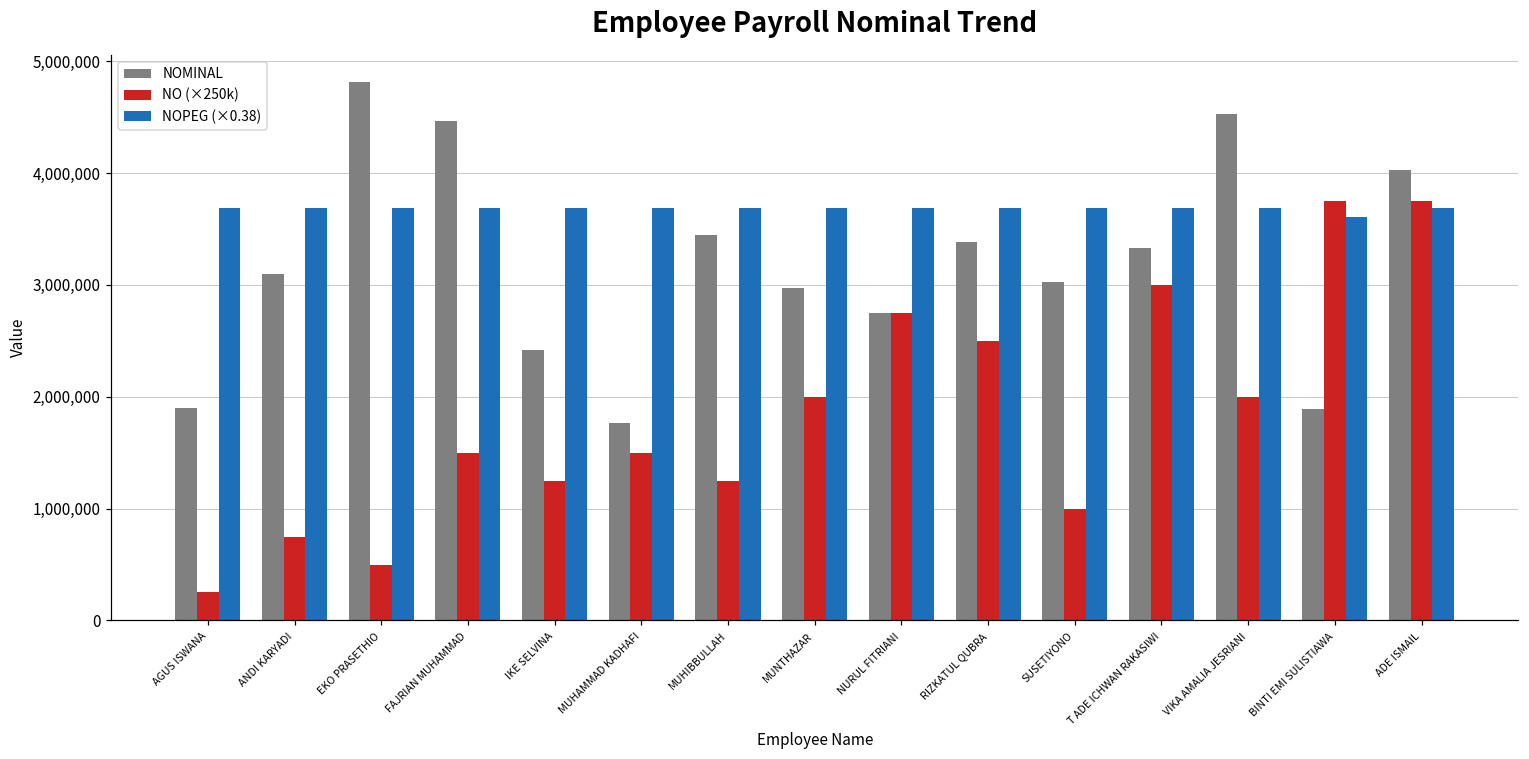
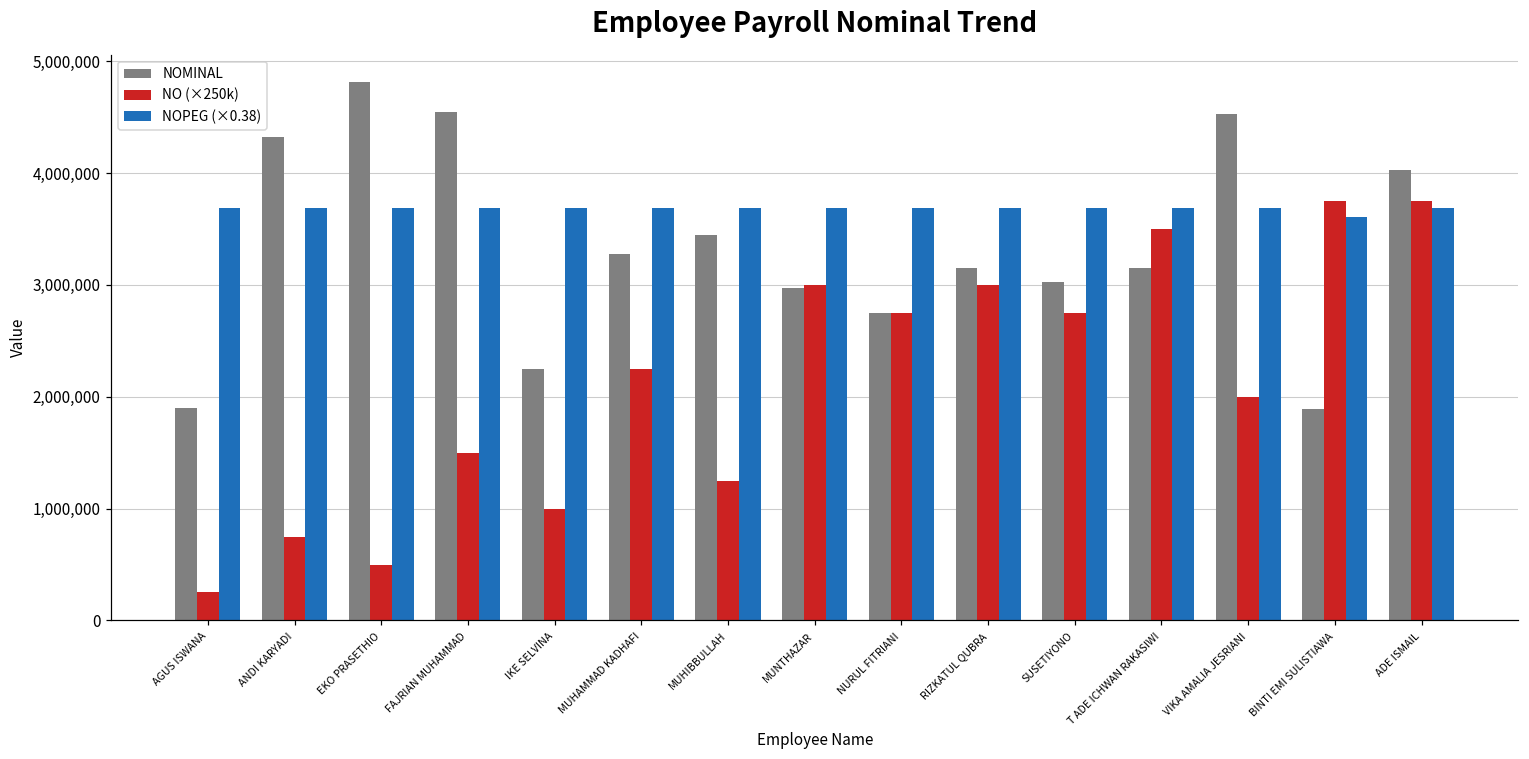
NOMINAL, ANDI KARYADI: 3,100,000 -> 4,330,000
NOMINAL, FAJRIAN MUHAMMAD: 4,460,000 -> 4,550,000
NOMINAL, IKE SELVINA: 2,420,000 -> 2,250,000
NO (×250k), IKE SELVINA: 1,250,000 -> 1,000,000
NOMINAL, MUHAMMAD KADHAFI: 1,770,000 -> 3,270,000
NO (×250k), MUHAMMAD KADHAFI: 1,500,000 -> 2,250,000
NO (×250k), MUNTHAZAR: 2,000,000 -> 3,000,000
NOMINAL, RIZKATUL QUBRA: 3,390,000 -> 3,150,000
NO (×250k), RIZKATUL QUBRA: 2,500,000 -> 3,000,000
NO (×250k), SUSETIYONO: 1,000,000 -> 2,750,000
NOMINAL, T ADE ICHWAN RAKASIWI: 3,330,000 -> 3,150,000
NO (×250k), T ADE ICHWAN RAKASIWI: 3,000,000 -> 3,500,000
